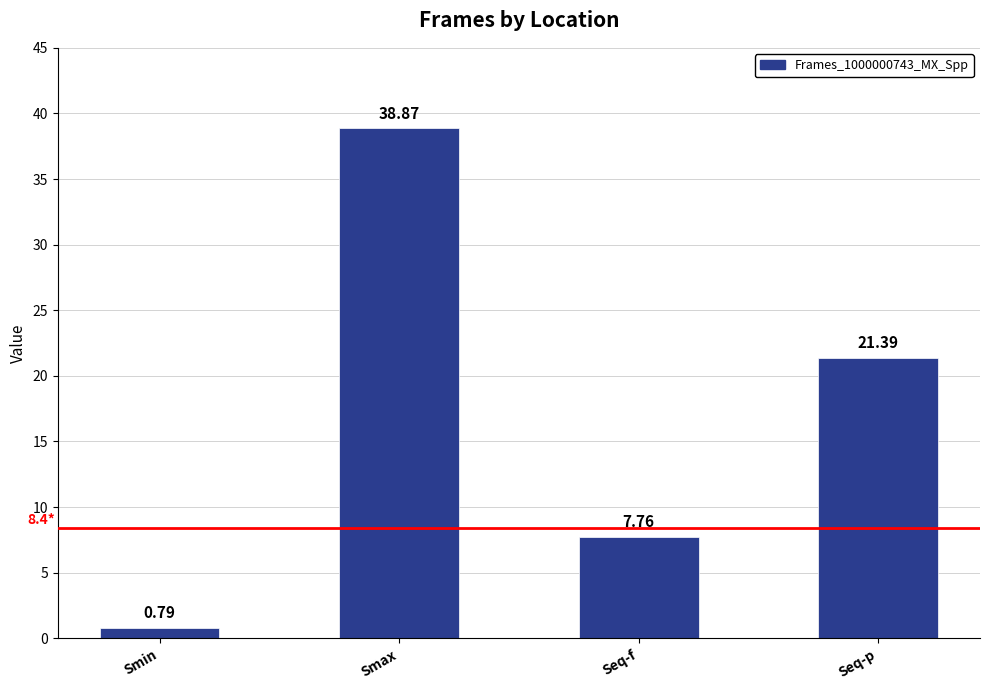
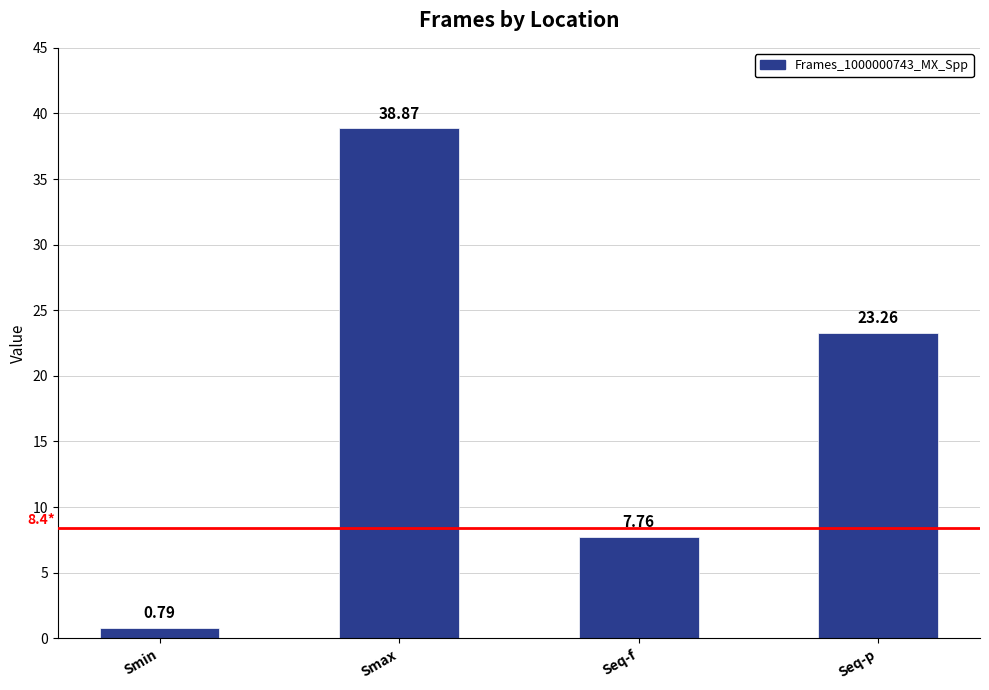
Seq-p: 21.39 -> 23.26
